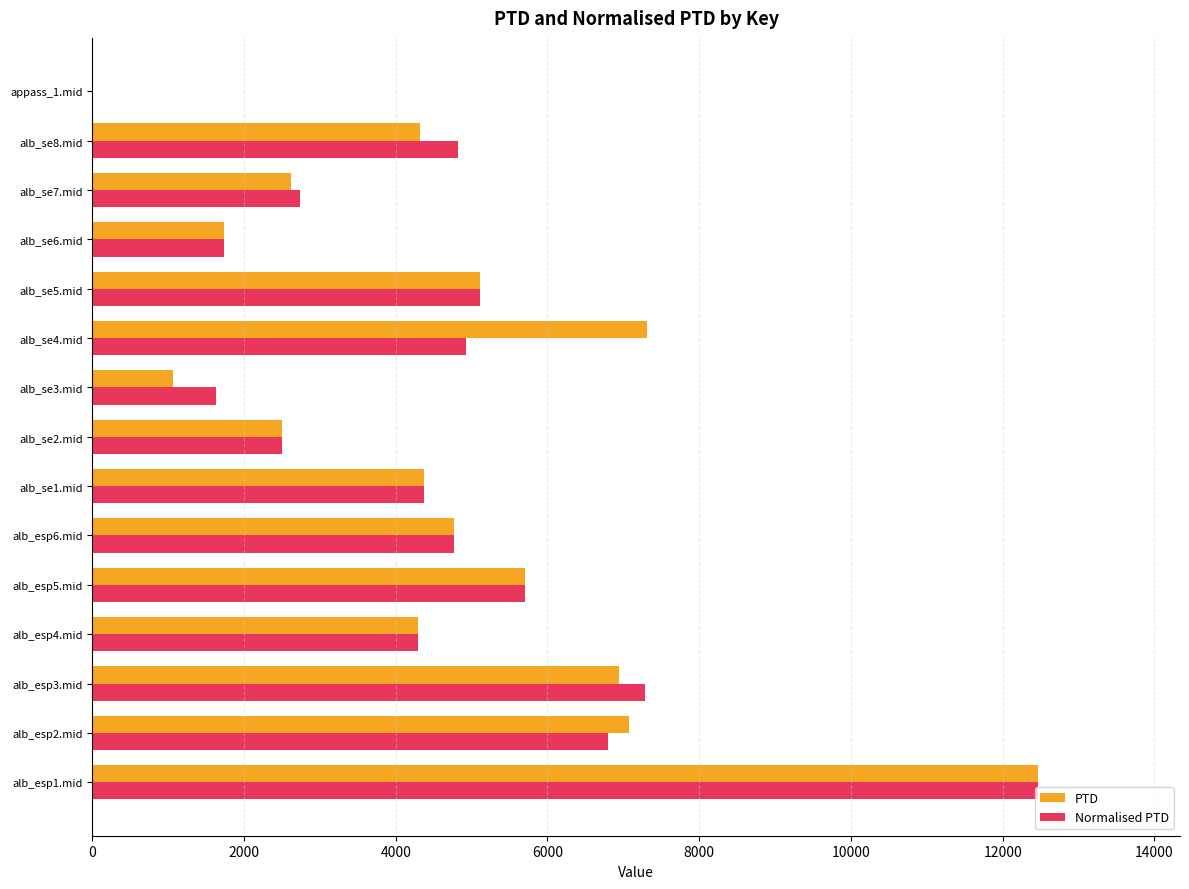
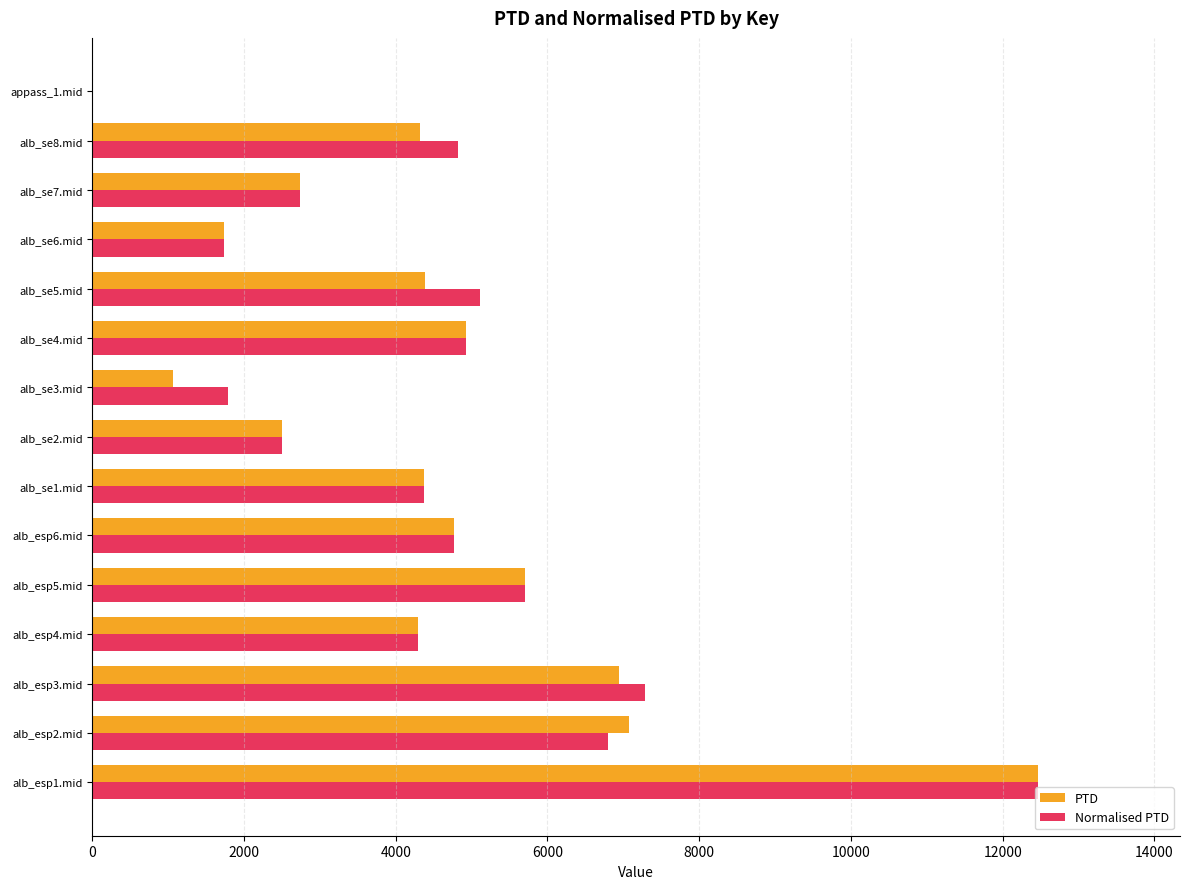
PTD, alb_se7.mid: 2600 -> 2700
PTD, alb_se5.mid: 5100 -> 4400
PTD, alb_se4.mid: 7300 -> 4900
Normalised PTD, alb_se3.mid: 1600 -> 1800
